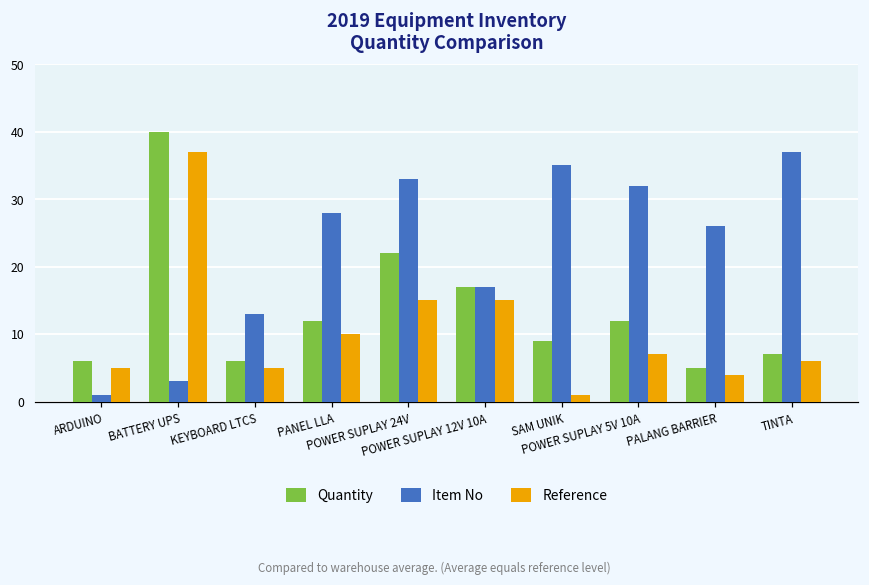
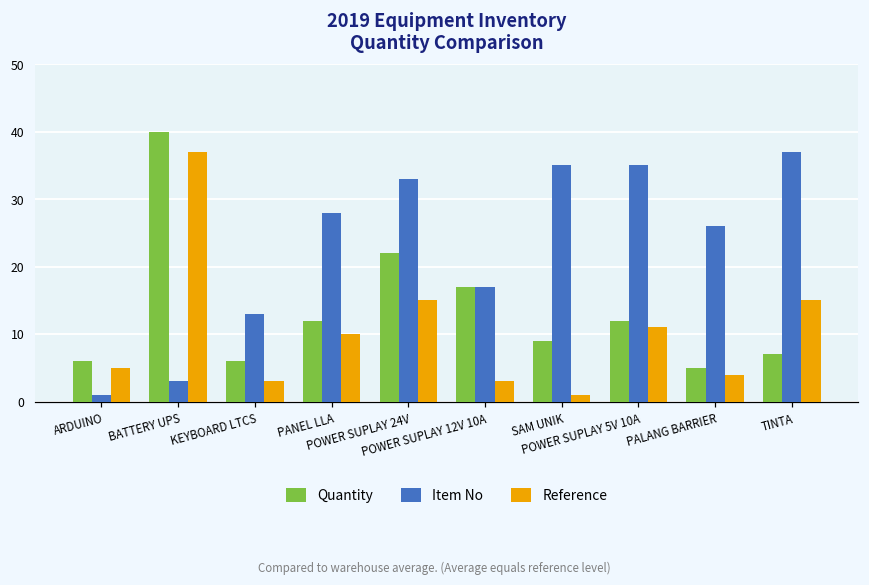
Reference, KEYBOARD LTCS: 5 -> 3
Reference, POWER SUPLAY 12V 10A: 15 -> 3
Item No, POWER SUPLAY 5V 10A: 32 -> 35
Reference, POWER SUPLAY 5V 10A: 7 -> 11
Reference, TINTA: 6 -> 15
